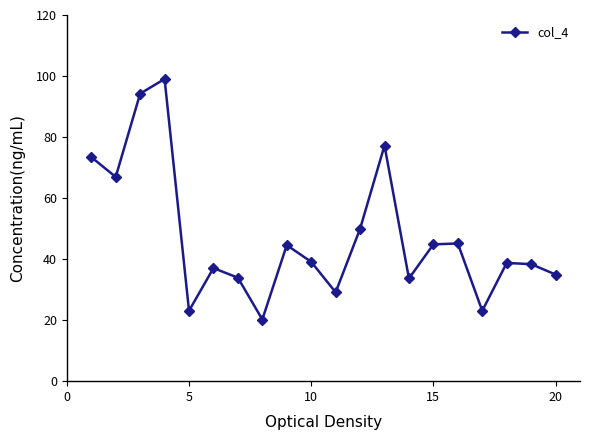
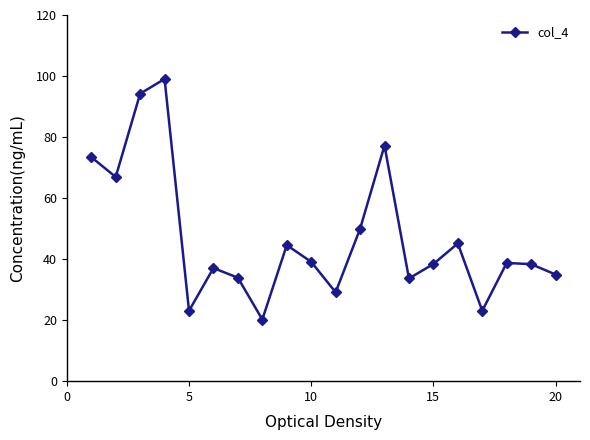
15: 45 -> 38
